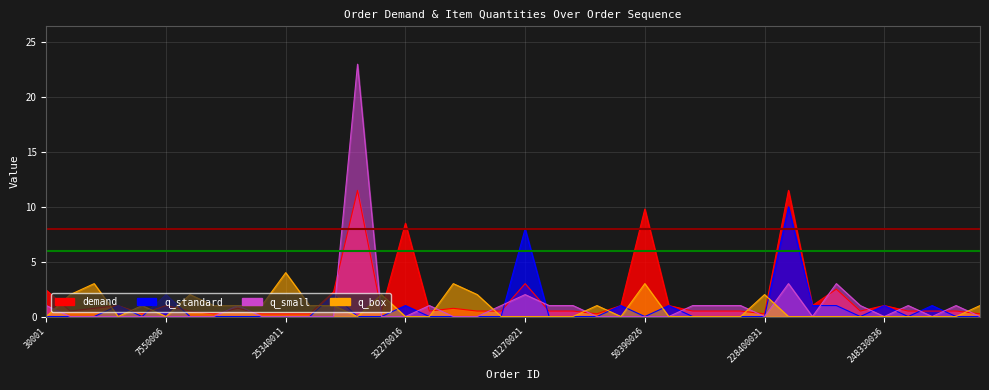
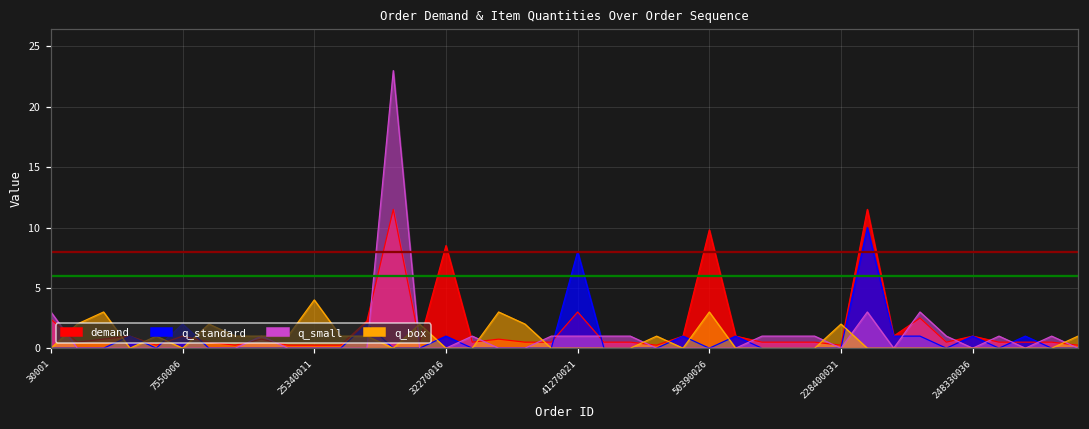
q_small, 30001: 1 -> 3
q_small, 41270021: 2 -> 1
